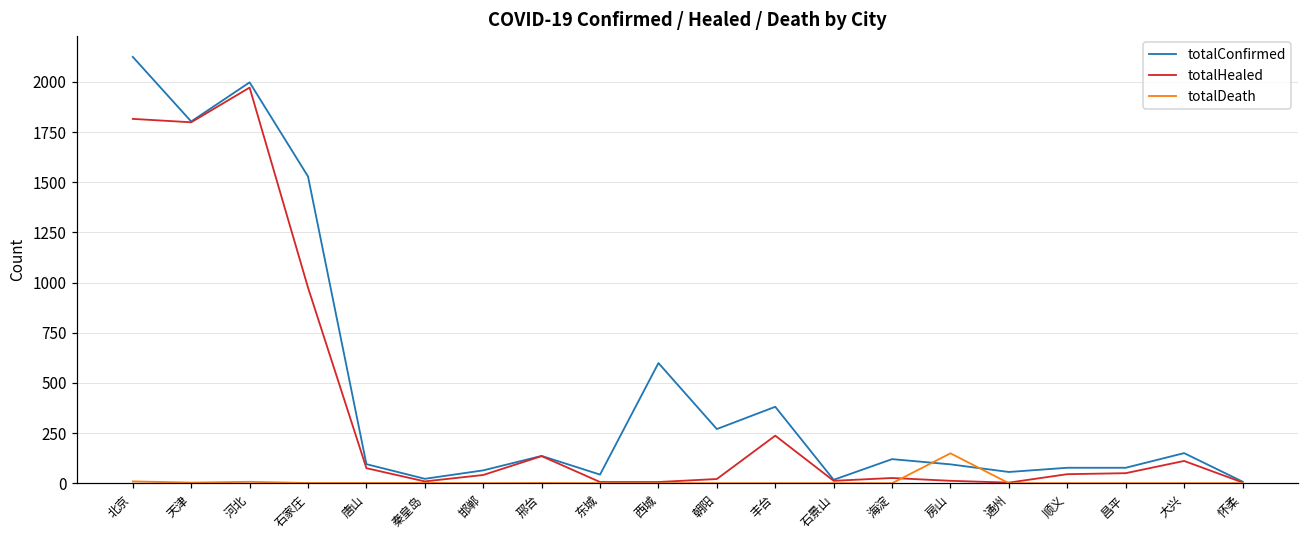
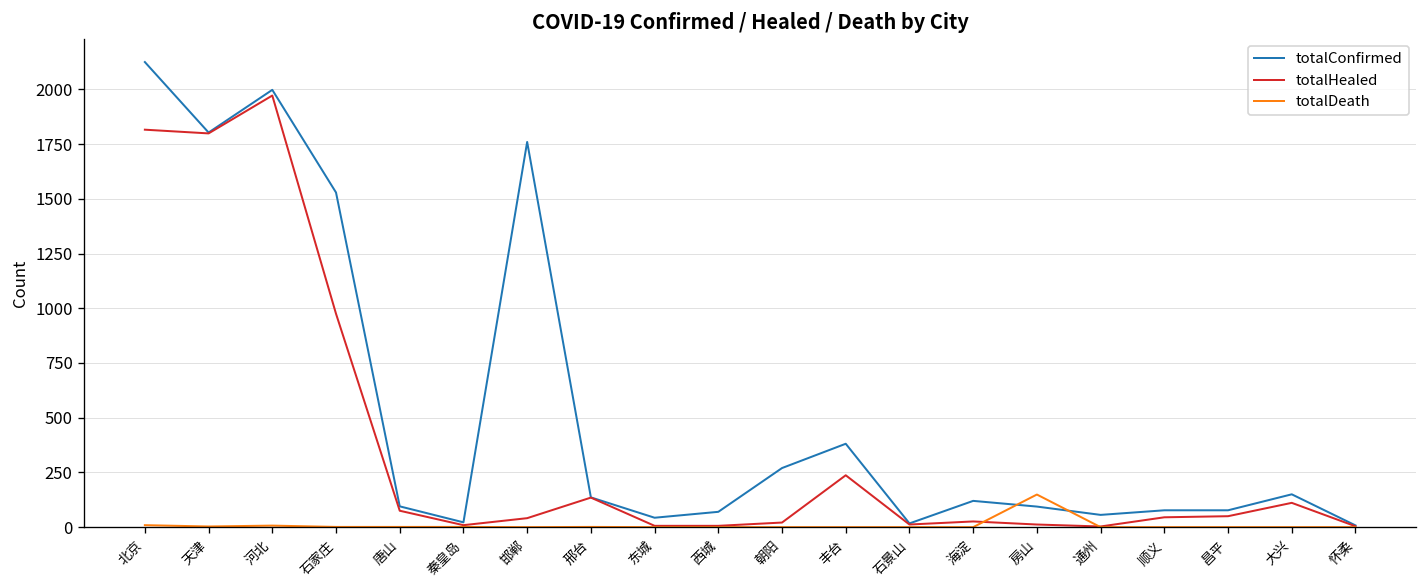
totalConfirmed, 邯郸: 60 -> 1760
totalConfirmed, 西城: 600 -> 70
